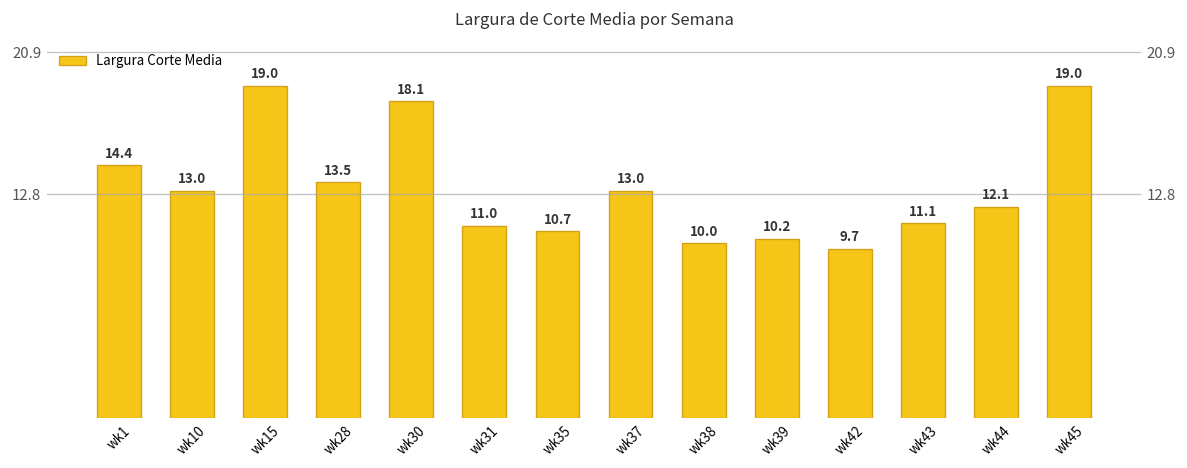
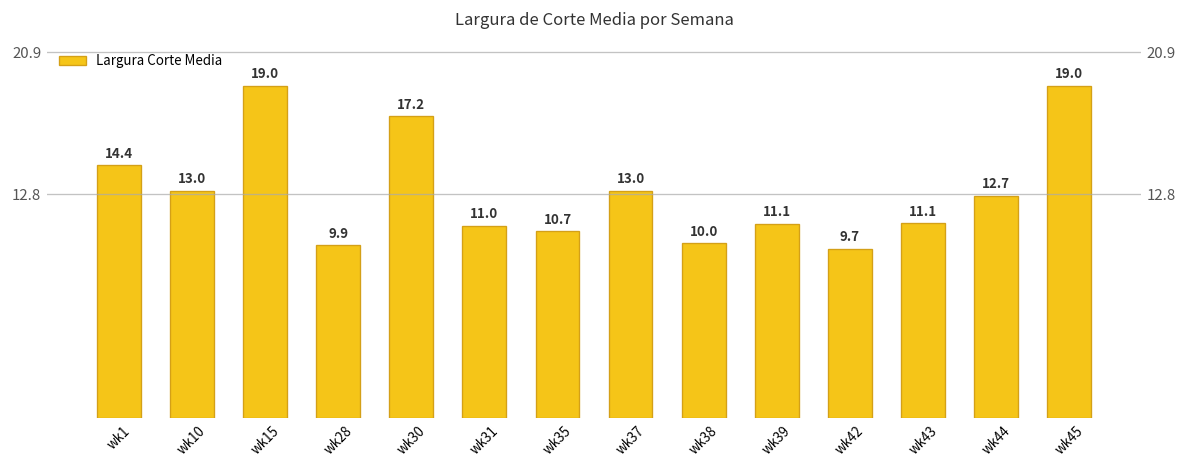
wk28: 13.5 -> 9.9
wk30: 18.1 -> 17.2
wk39: 10.2 -> 11.1
wk44: 12.1 -> 12.7
